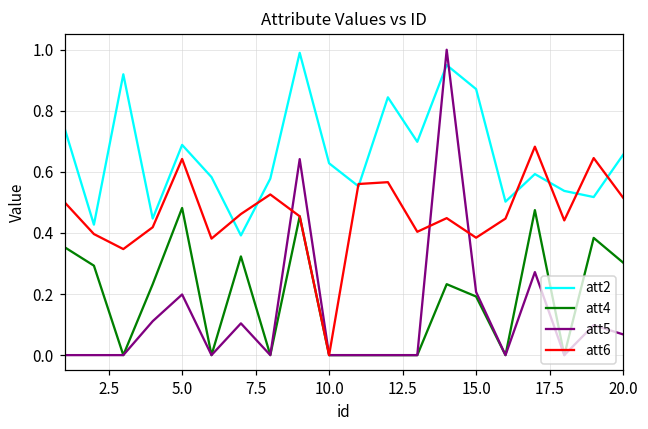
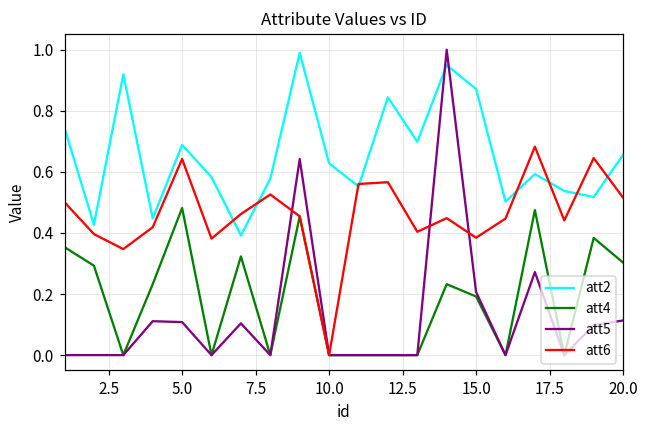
att5, 5.0: 0.20 -> 0.11
att5, 20.0: 0.07 -> 0.11
